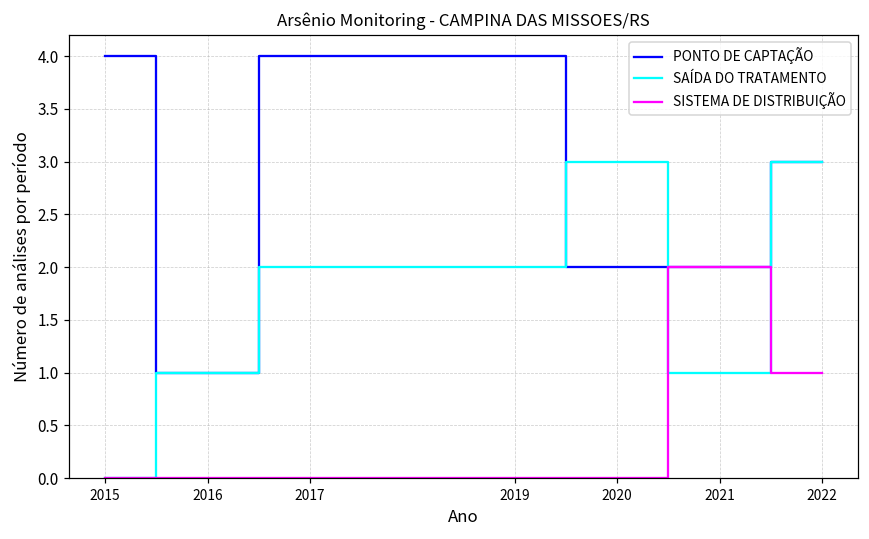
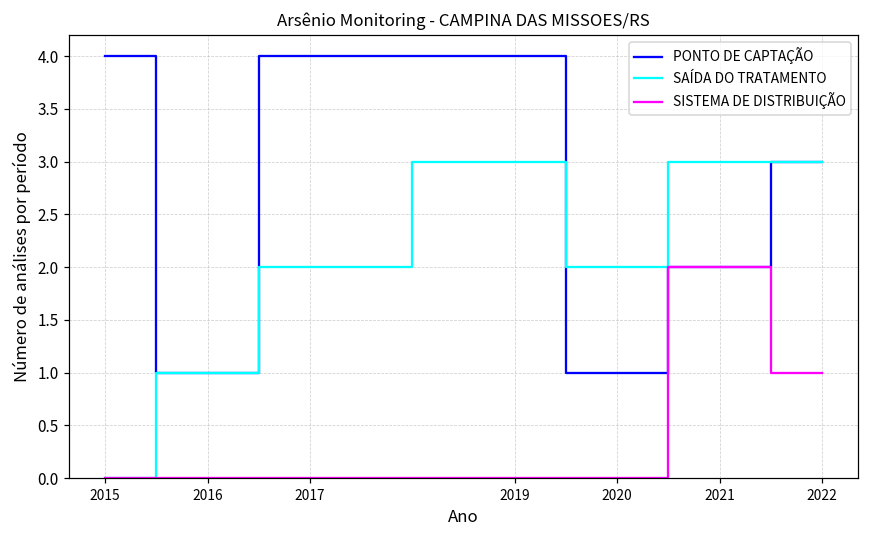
SAÍDA DO TRATAMENTO, 2019: 2 -> 3
PONTO DE CAPTAÇÃO, 2020: 2 -> 1
SAÍDA DO TRATAMENTO, 2020: 3 -> 2
SAÍDA DO TRATAMENTO, 2021: 1 -> 3
